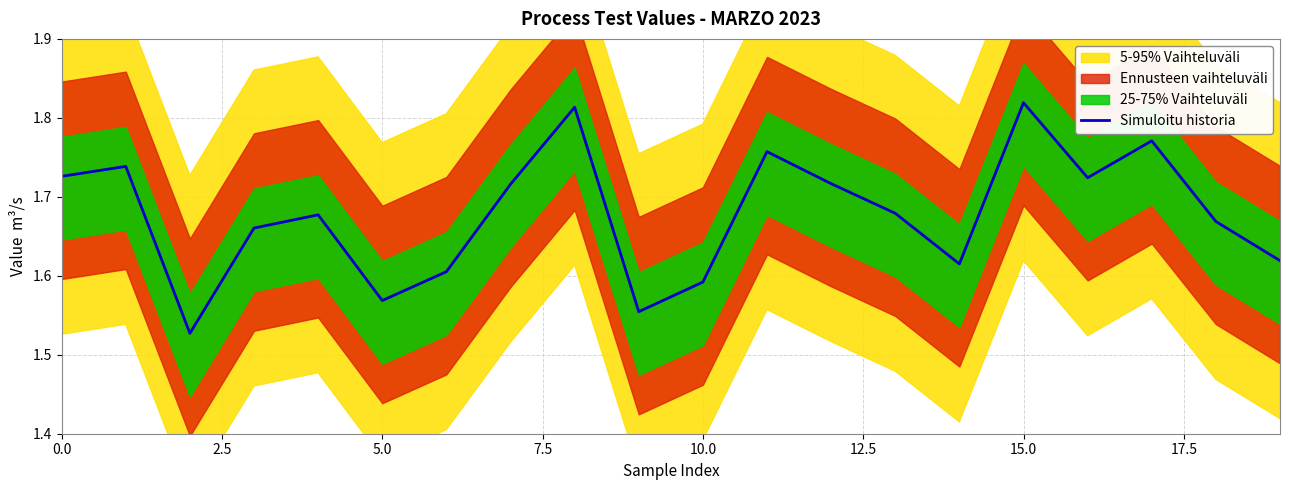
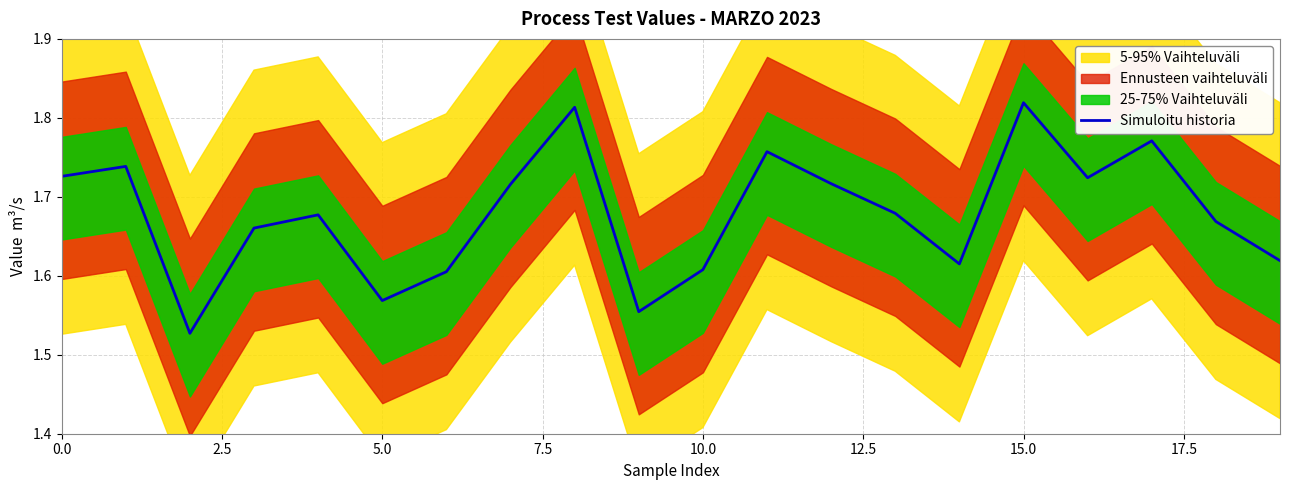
Simuloitu historia, 10.0: 1.59 -> 1.61
